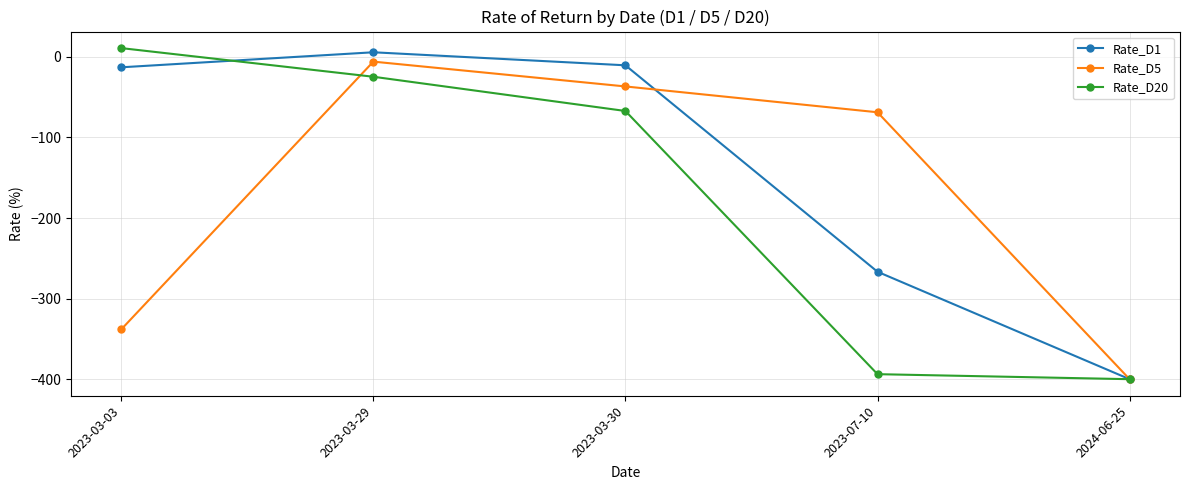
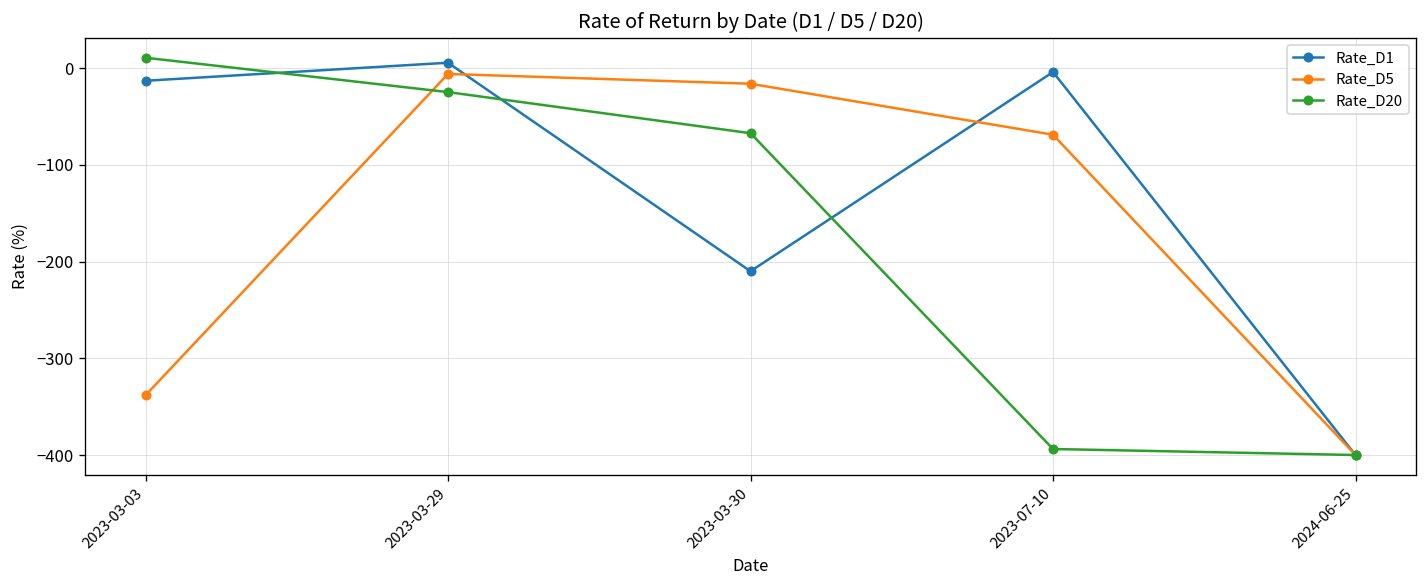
Rate_D1, 2023-03-30: -10 -> -210
Rate_D5, 2023-03-30: -40 -> -20
Rate_D1, 2023-07-10: -270 -> 0
